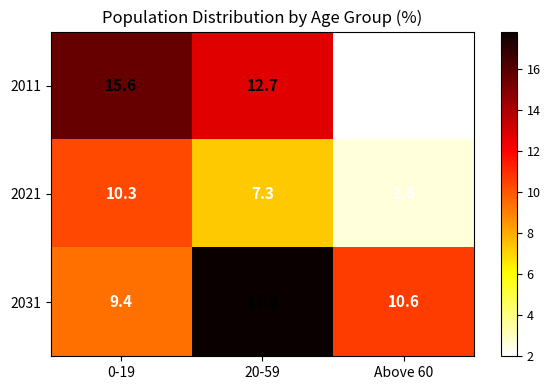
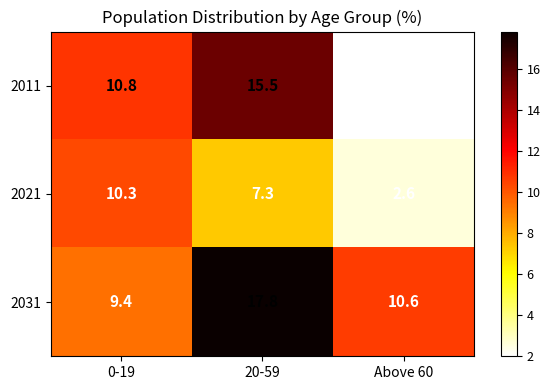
2011, 0-19: 15.6 -> 10.8
2011, 20-59: 12.7 -> 15.5
